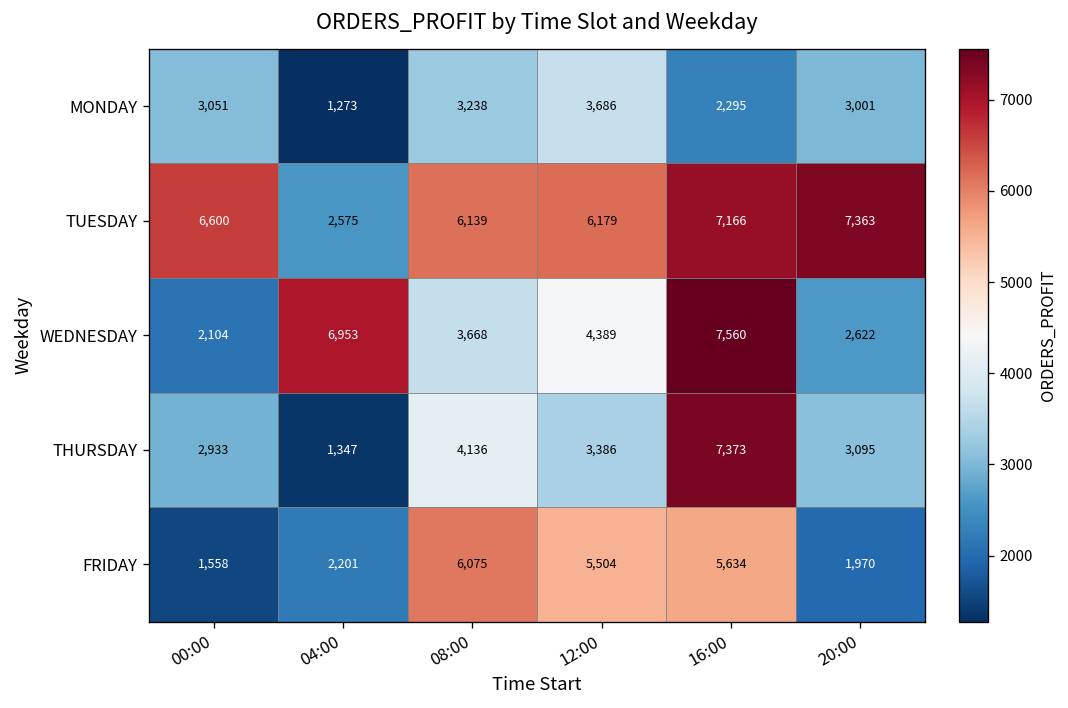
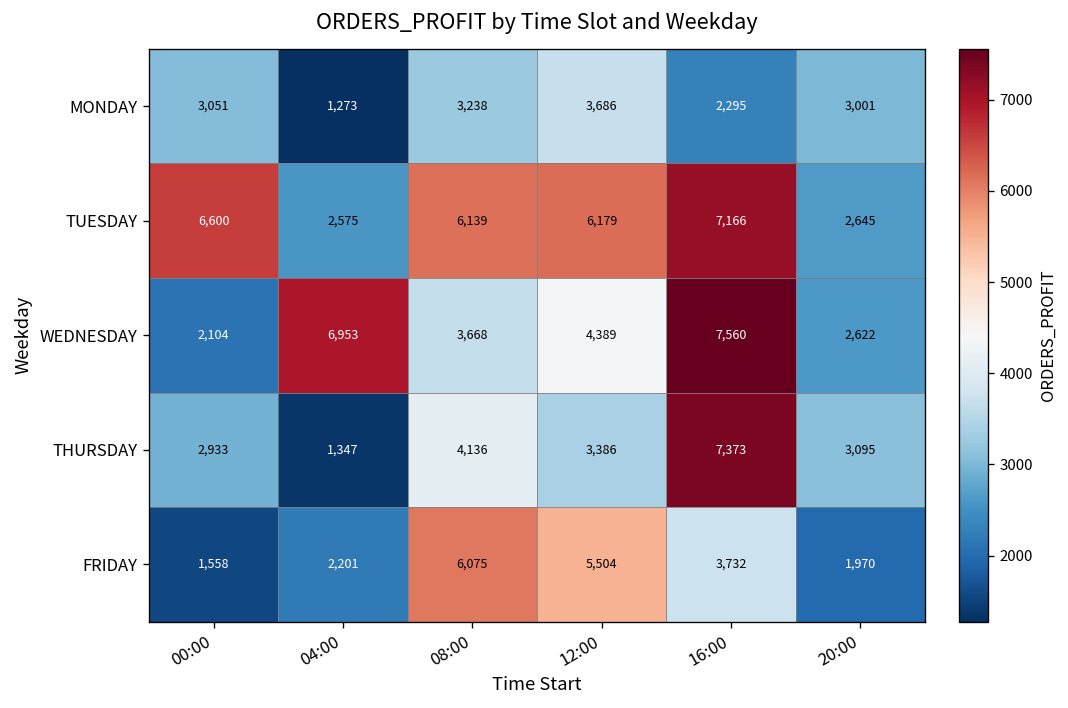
TUESDAY, 20:00: 7,363 -> 2,645
FRIDAY, 16:00: 5,634 -> 3,732
